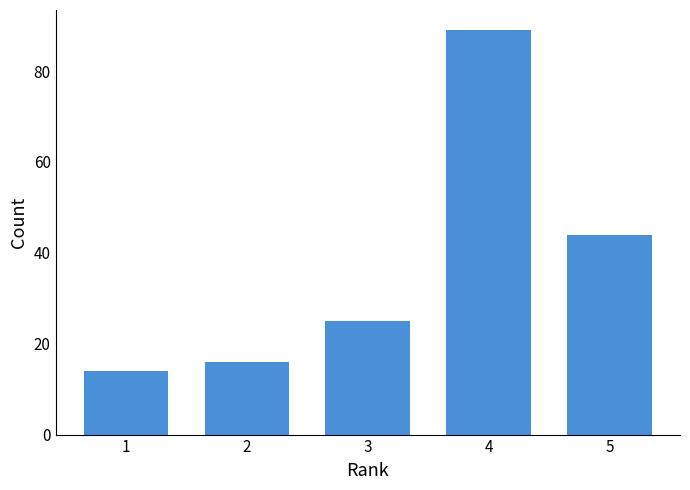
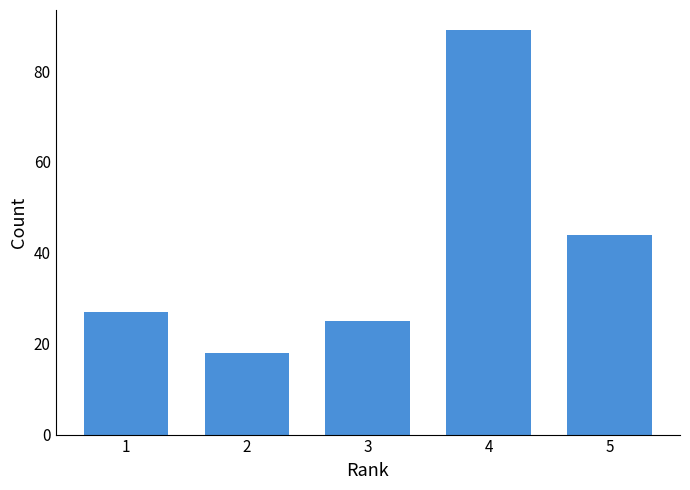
1: 14 -> 27
2: 16 -> 18
